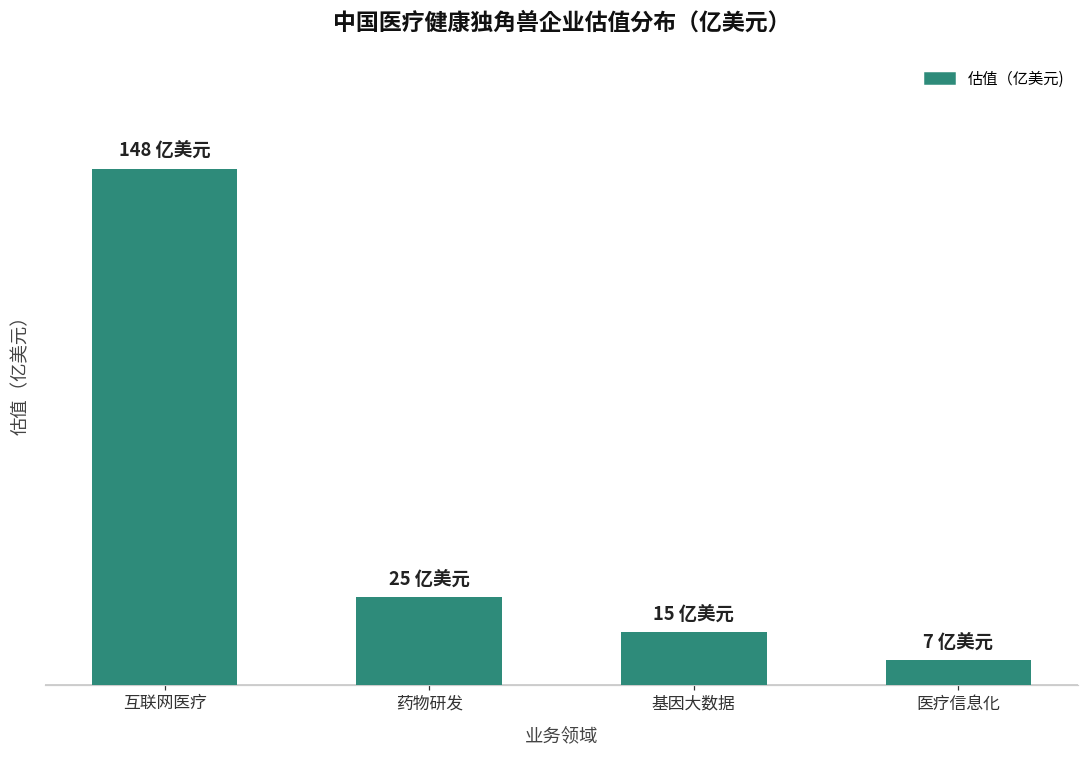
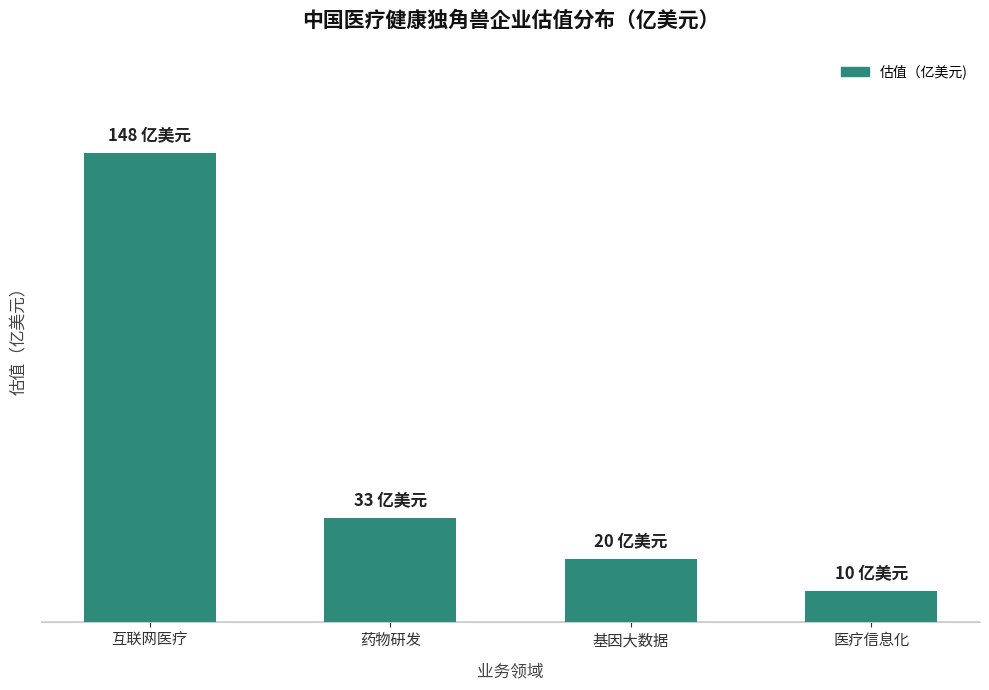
药物研发: 25 -> 33
基因大数据: 15 -> 20
医疗信息化: 7 -> 10
